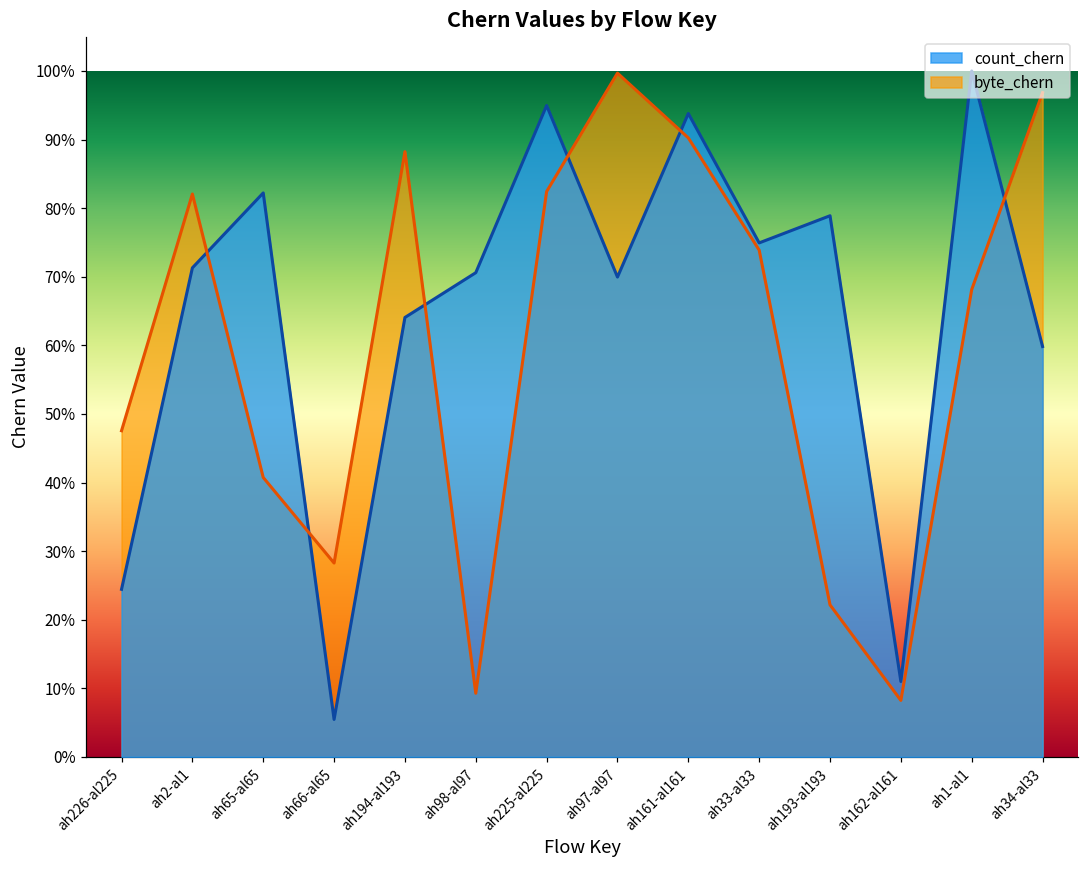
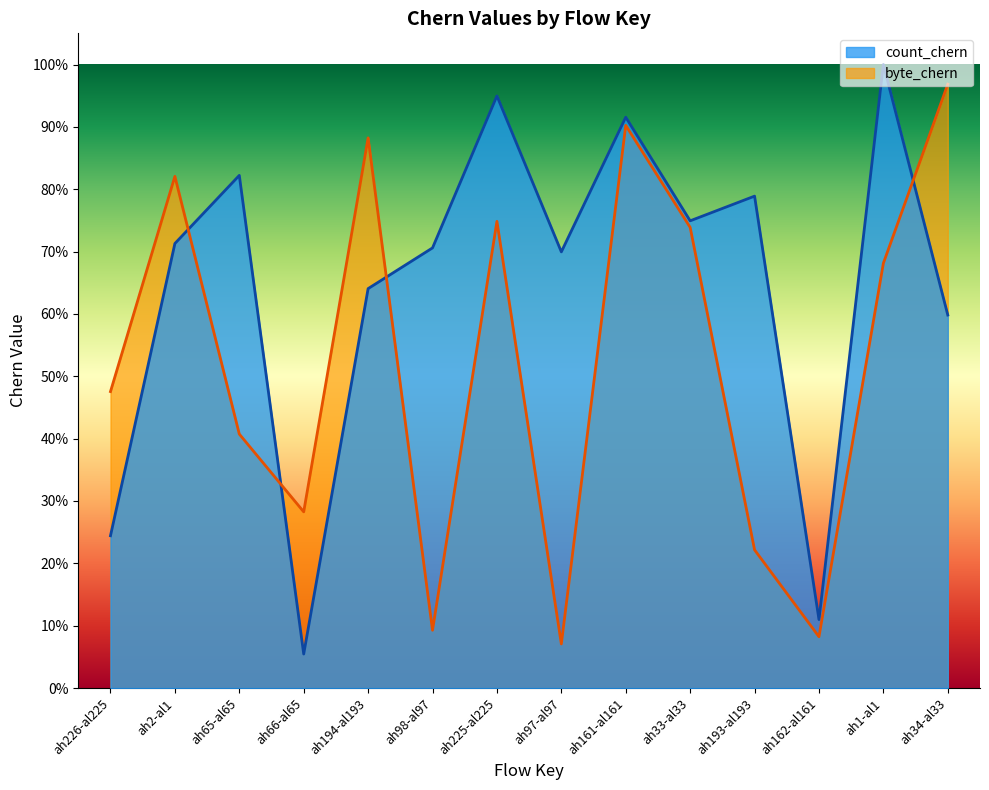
byte_chern, ah225-al225: 82% -> 75%
byte_chern, ah97-al97: 100% -> 7%
count_chern, ah161-al161: 94% -> 92%
